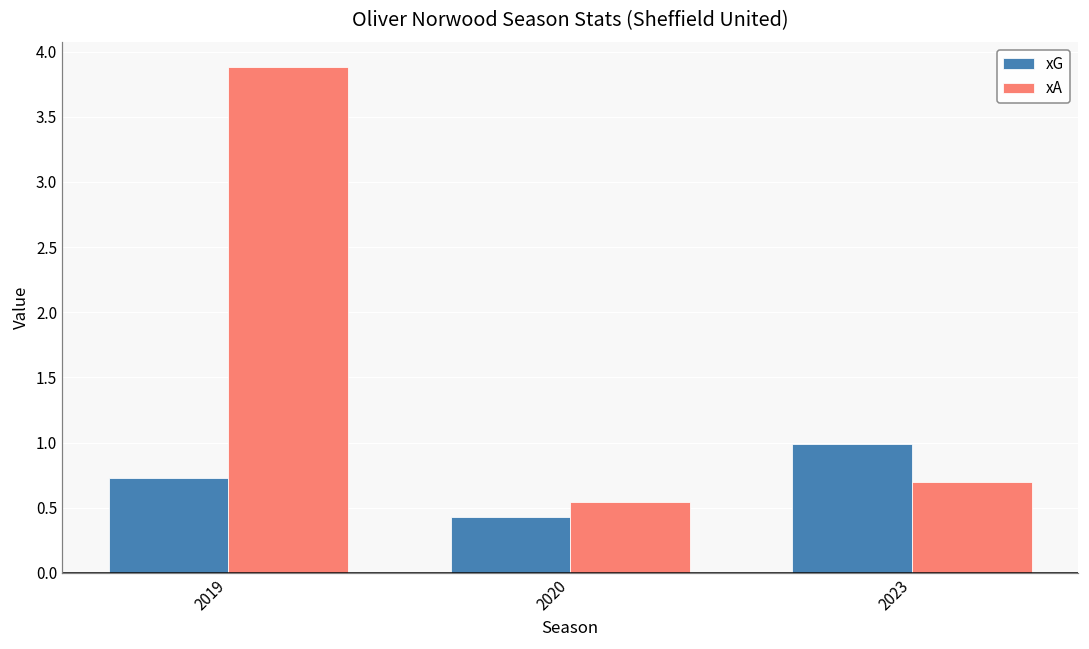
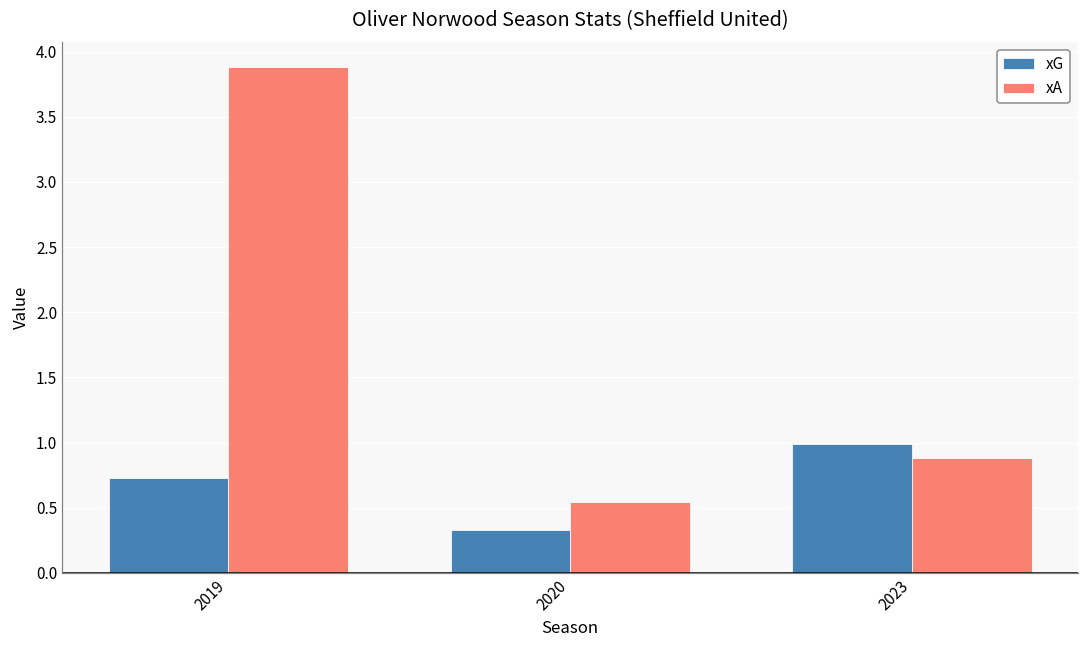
xG, 2020: 0.43 -> 0.33
xA, 2023: 0.69 -> 0.88
